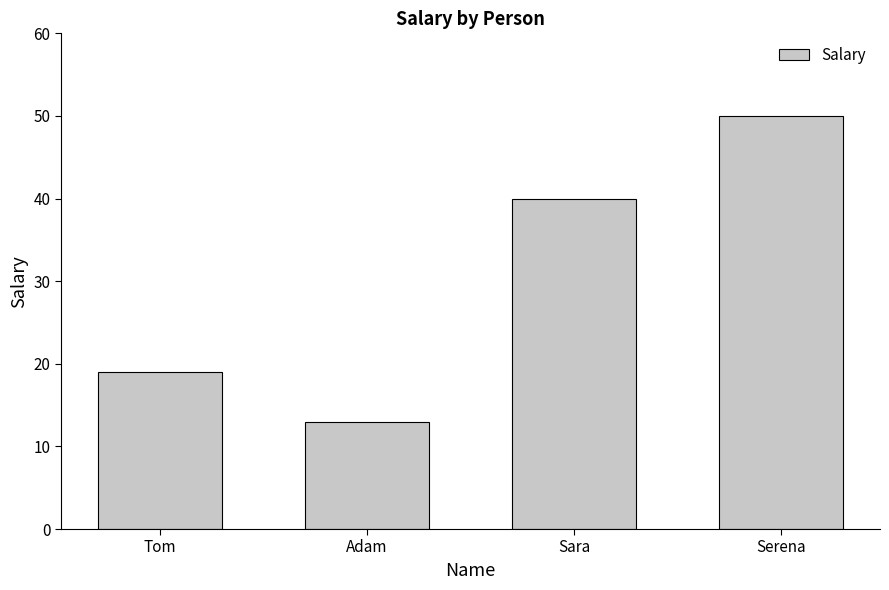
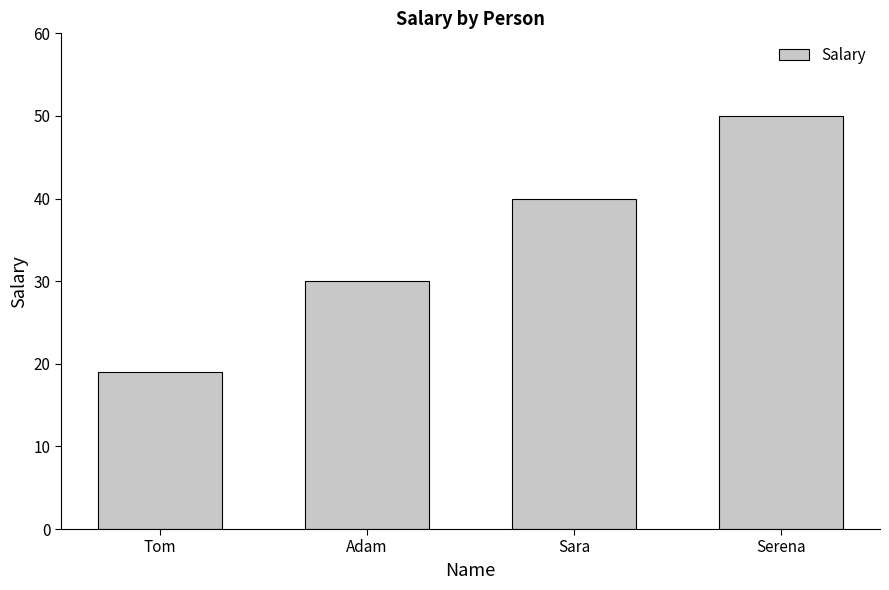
Adam: 13 -> 30
